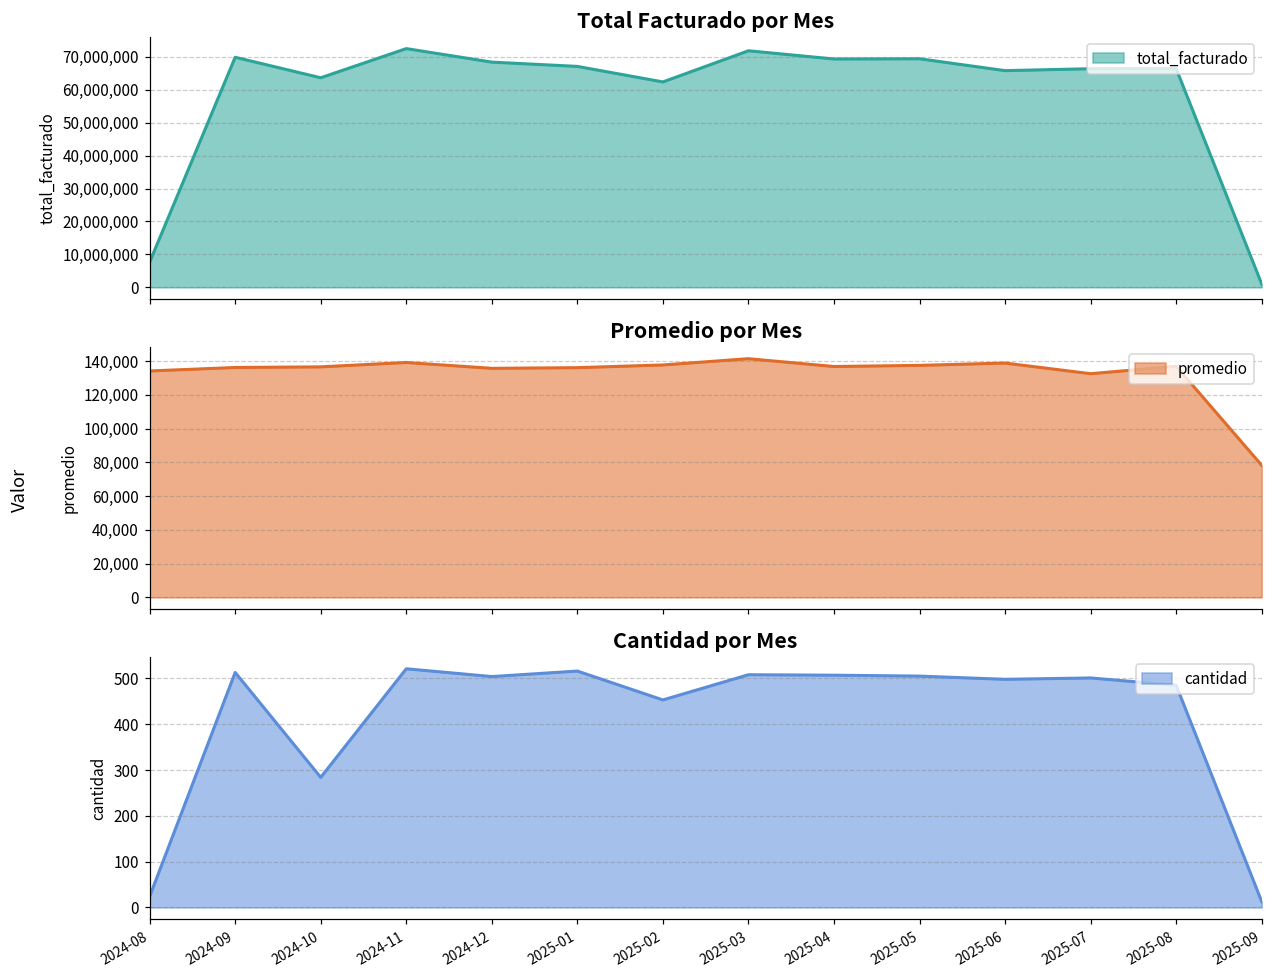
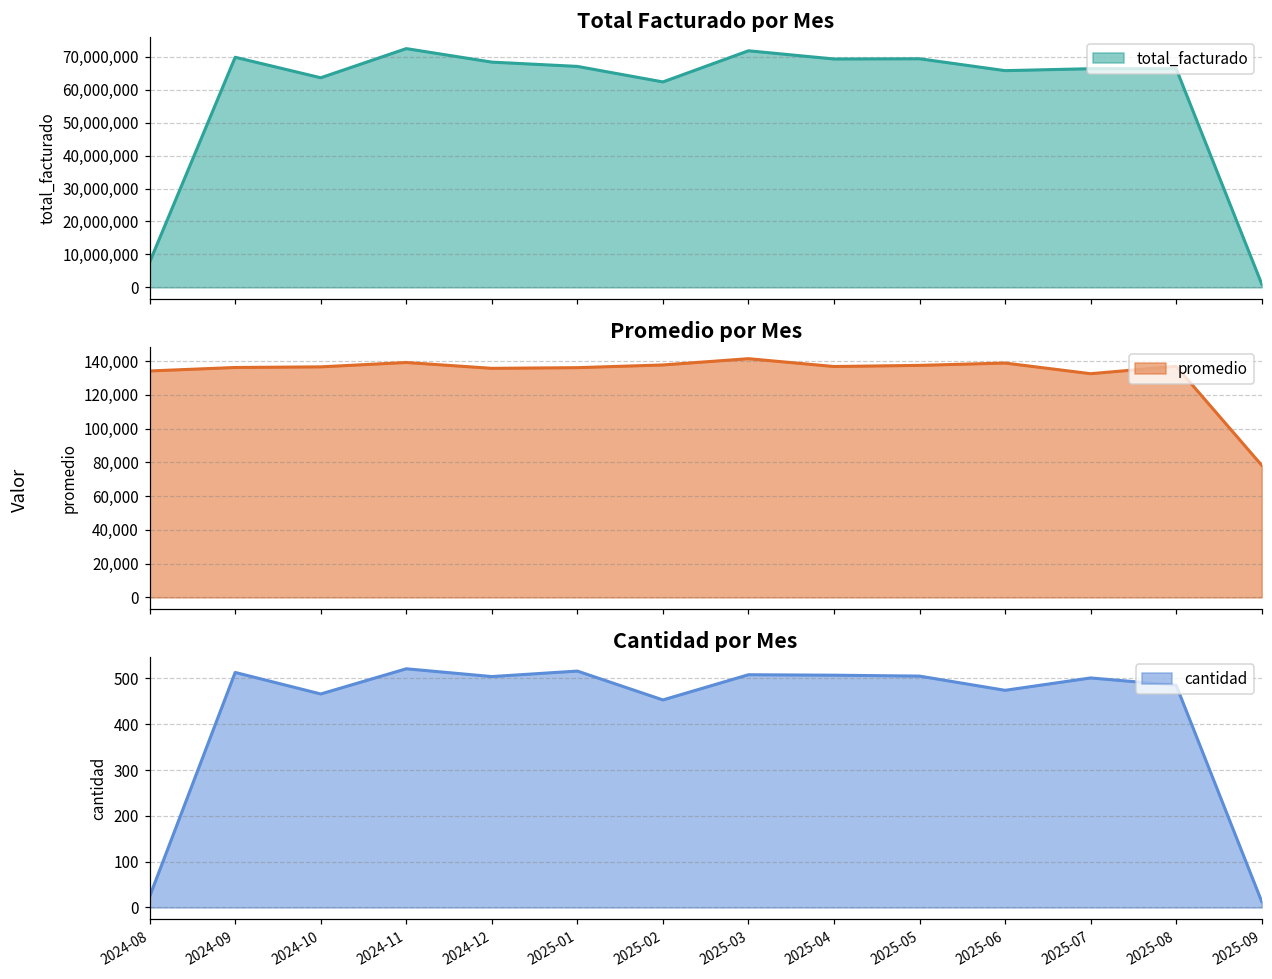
Cantidad por Mes, 2024-10: 280 -> 470
Cantidad por Mes, 2025-06: 500 -> 470
